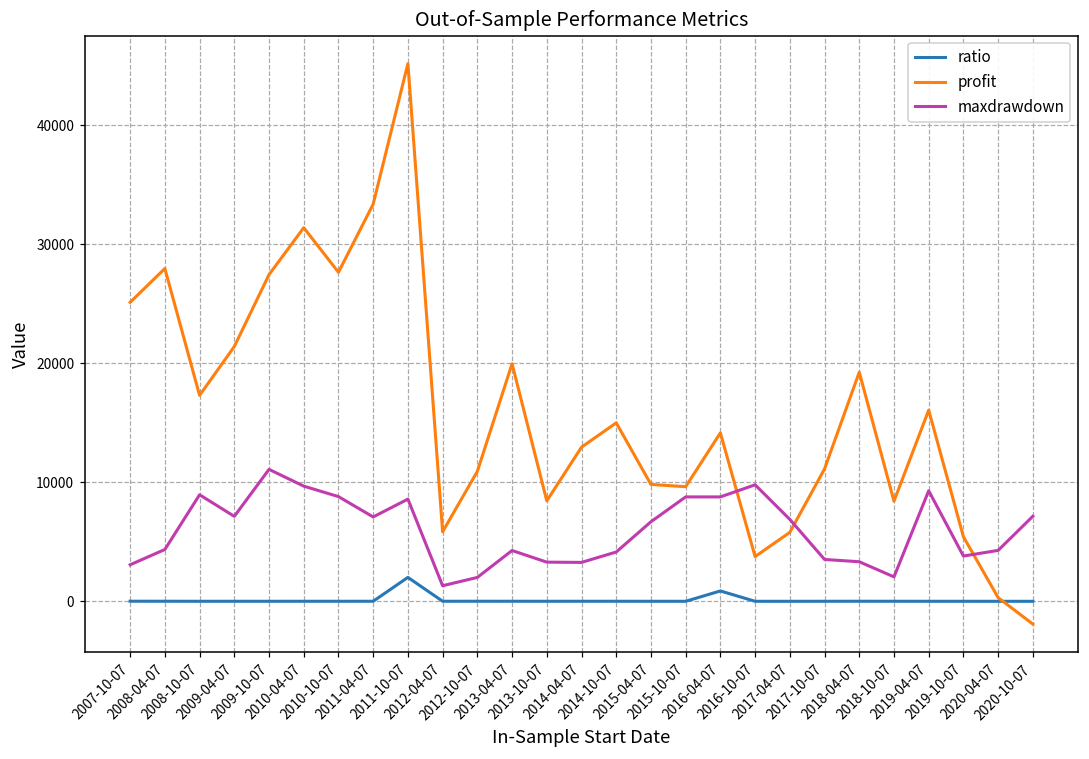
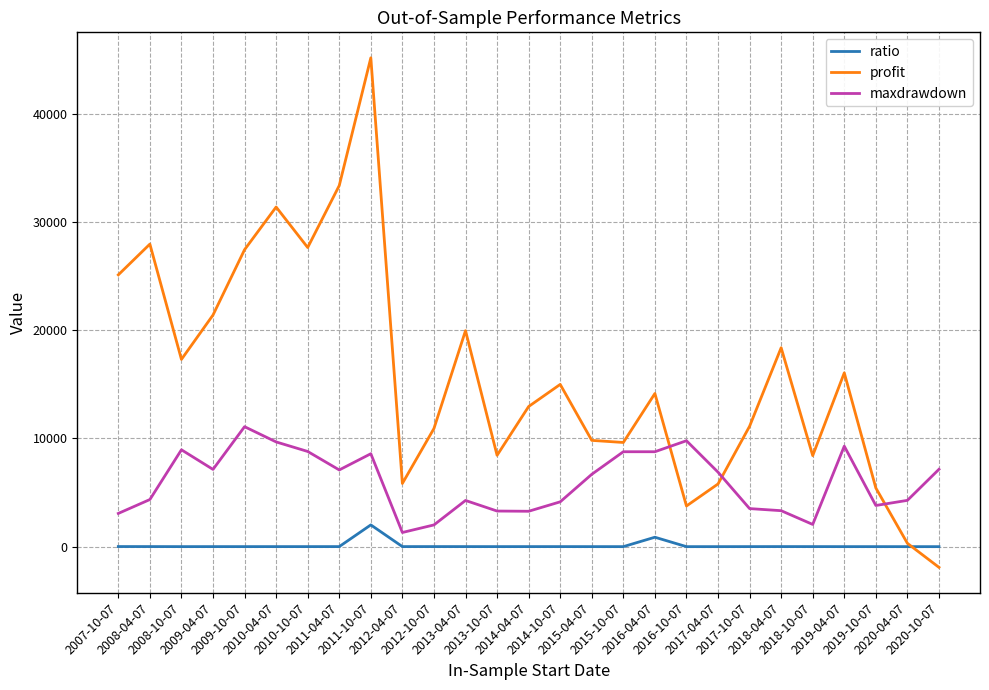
profit, 2018-04-07: 19200 -> 18400
